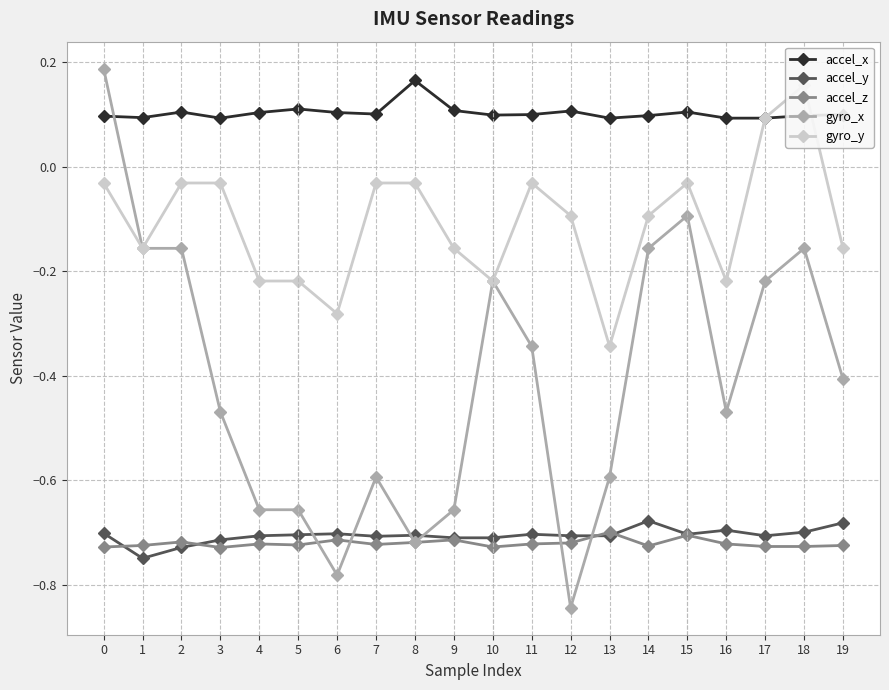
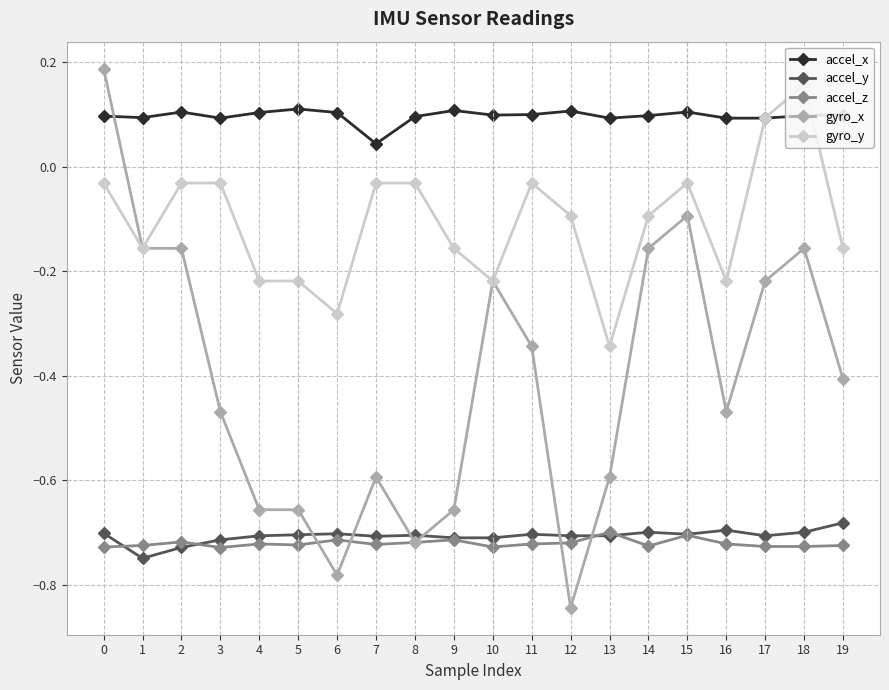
accel_x, 7: 0.10 -> 0.04
accel_x, 8: 0.16 -> 0.10
accel_y, 14: -0.68 -> -0.70
